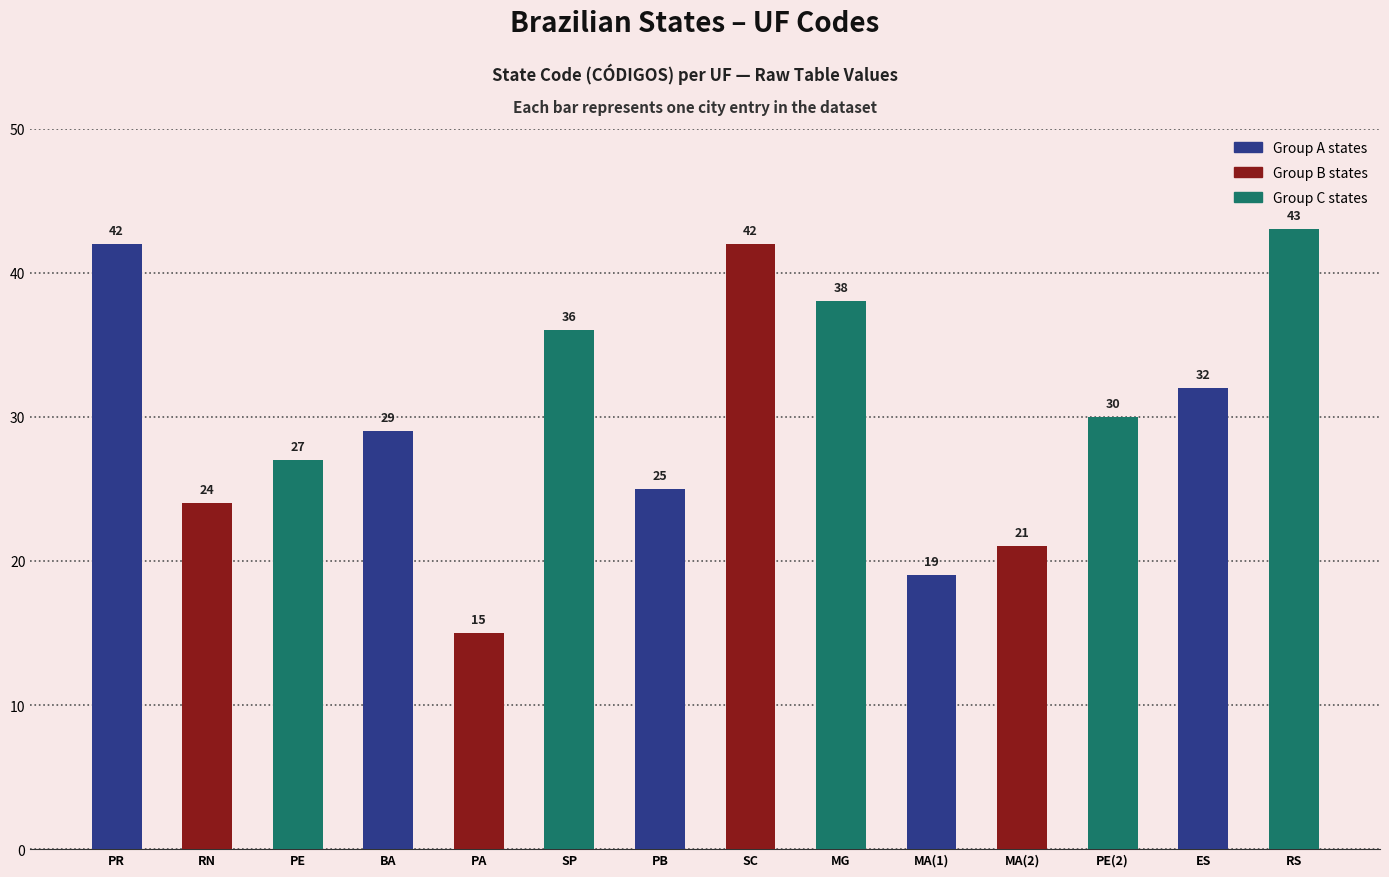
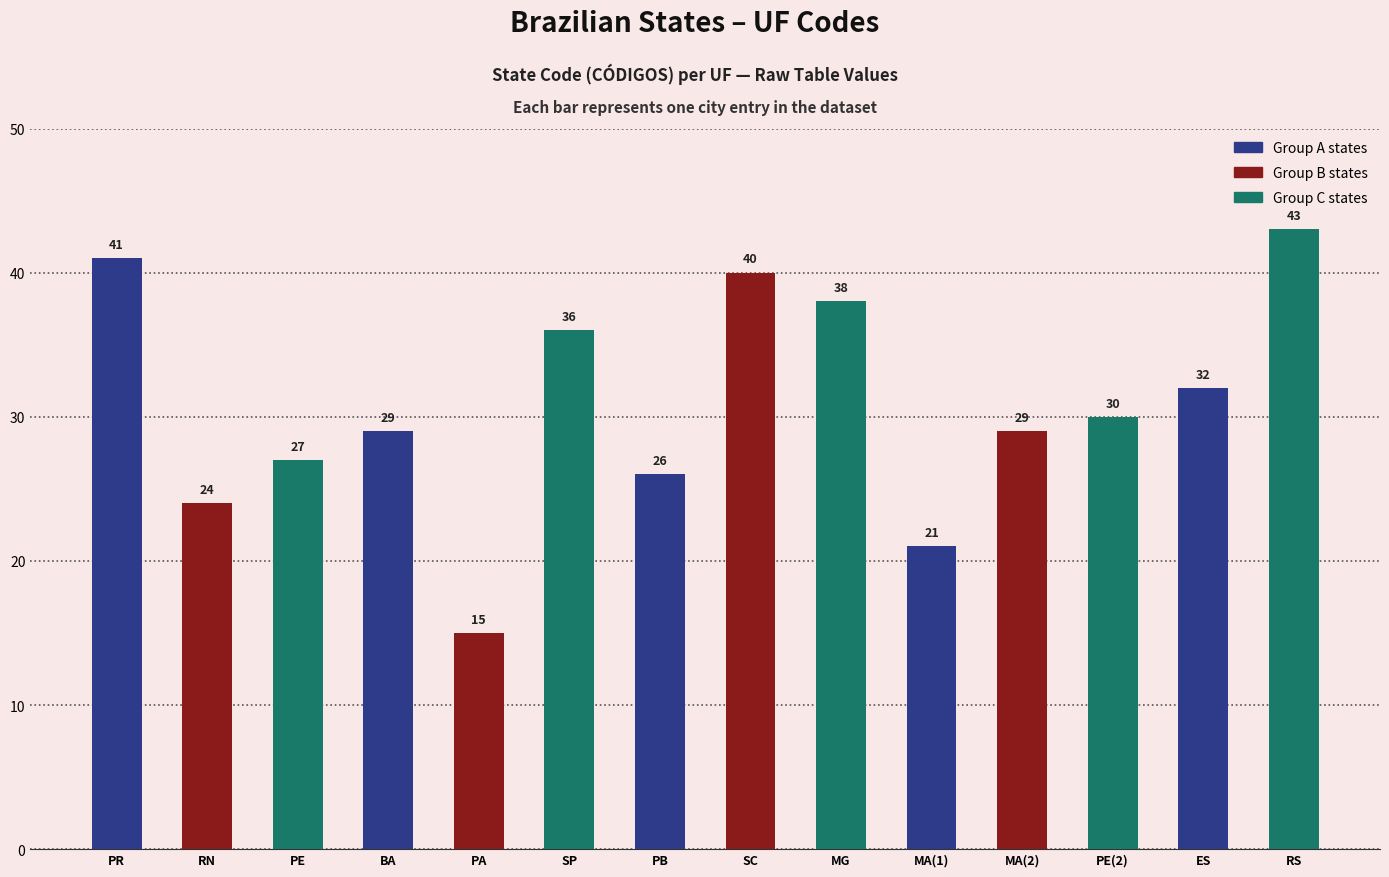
PR: 42 -> 41
PB: 25 -> 26
SC: 42 -> 40
MA(1): 19 -> 21
MA(2): 21 -> 29
